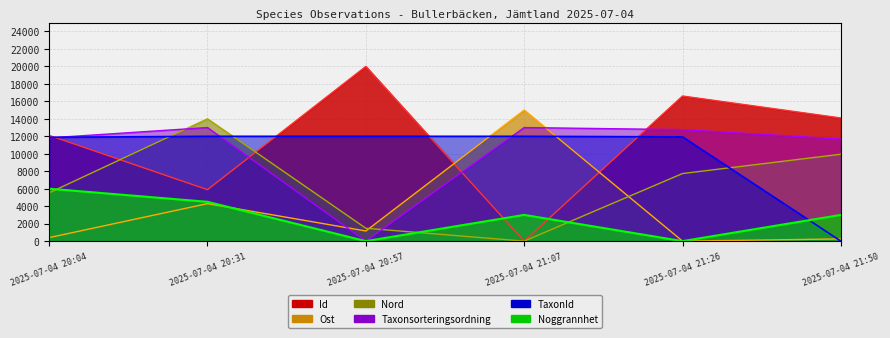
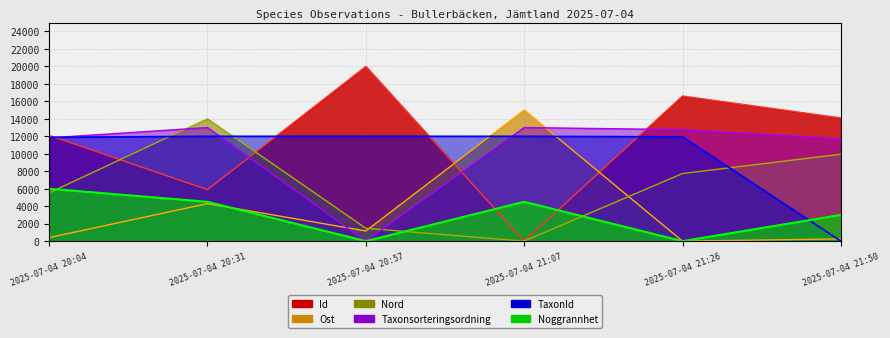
Noggrannhet, 2025-07-04 21:07: 3000 -> 5000
